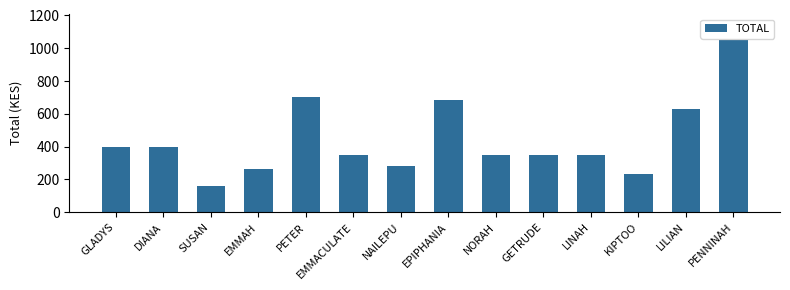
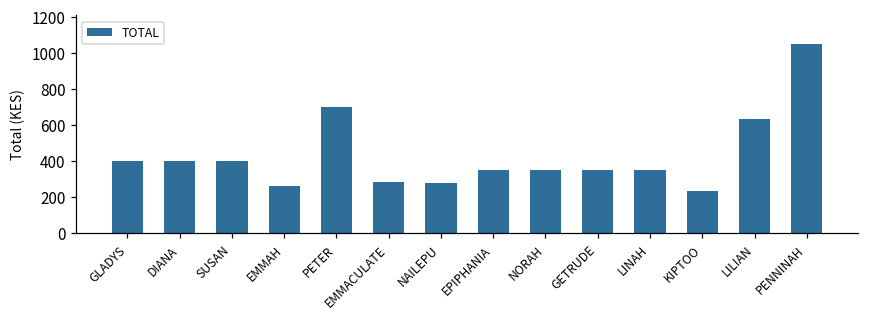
SUSAN: 160 -> 400
EMMACULATE: 350 -> 290
EPIPHANIA: 680 -> 350
